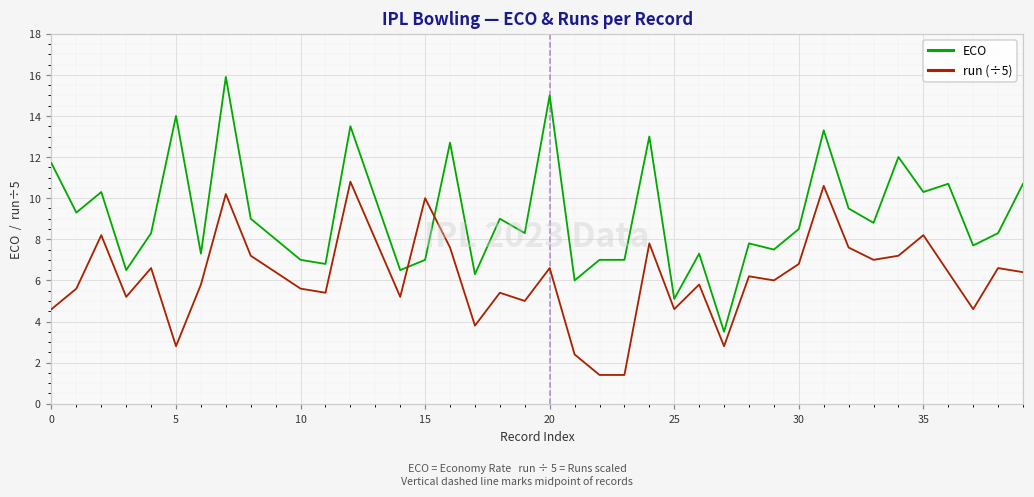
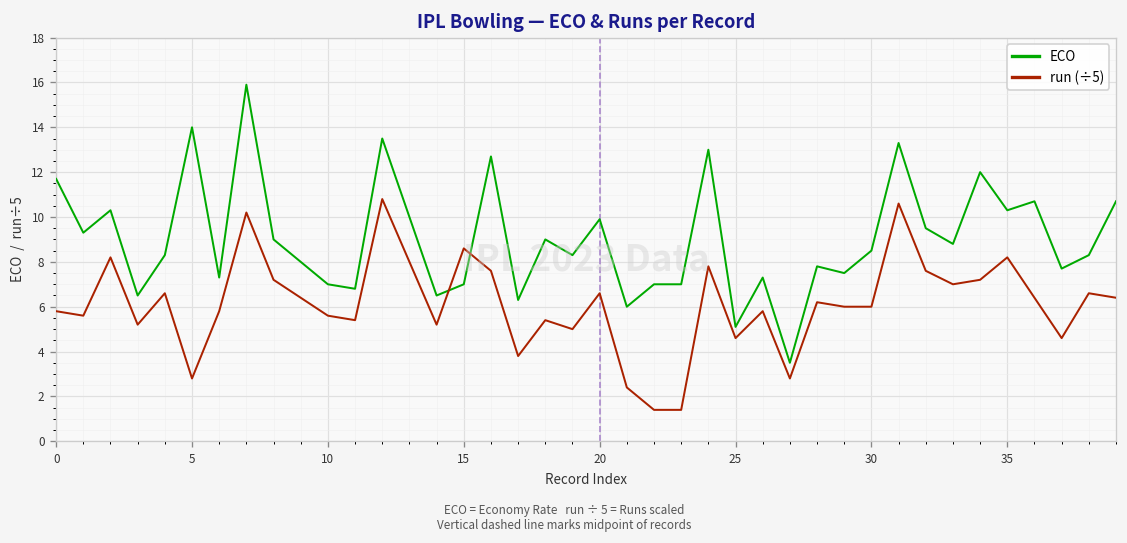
run (÷5), 0: 4.6 -> 5.8
run (÷5), 15: 10.0 -> 8.6
ECO, 20: 15.0 -> 9.9
run (÷5), 30: 6.8 -> 6.0
